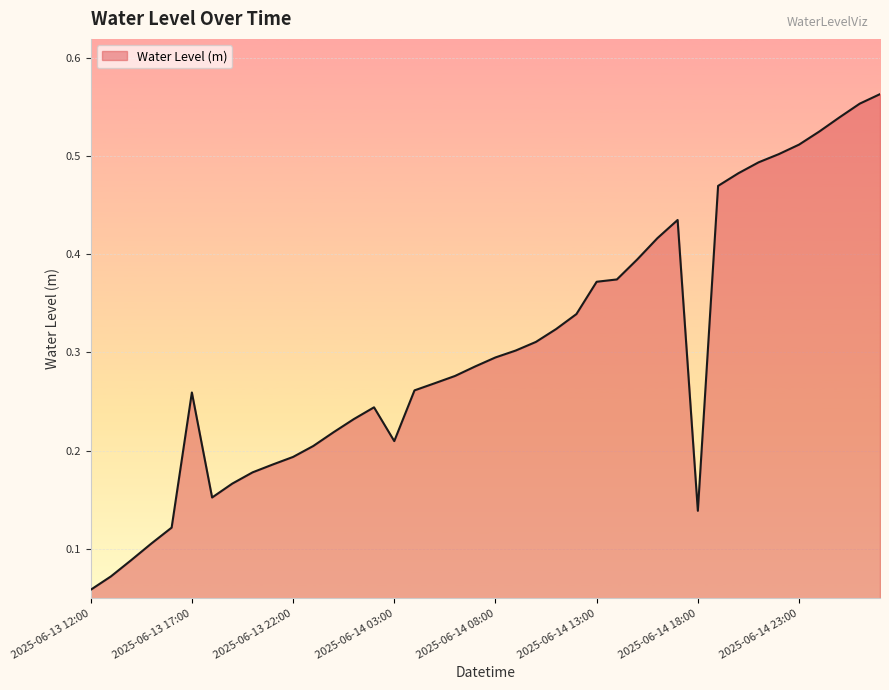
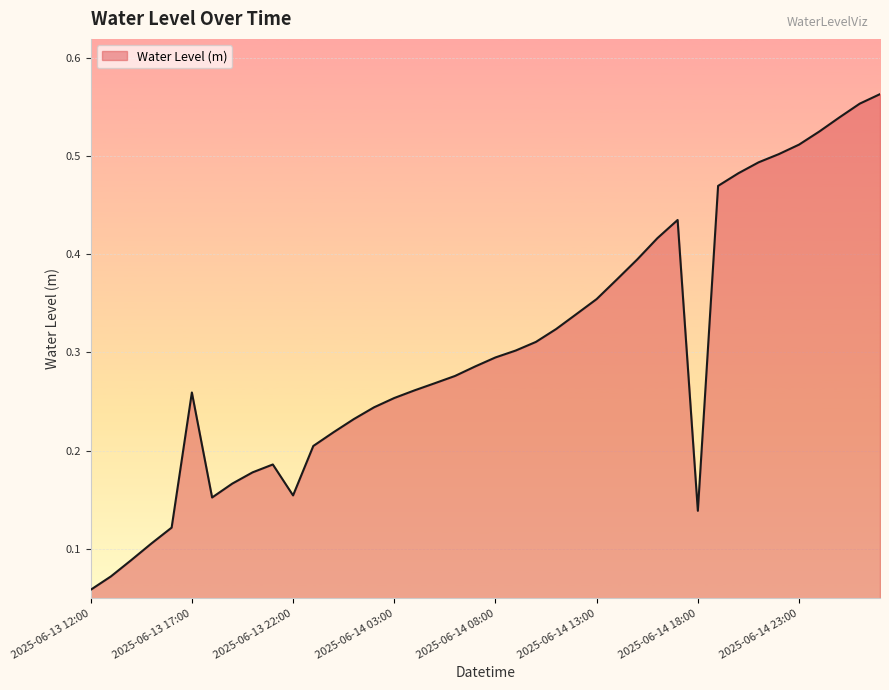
2025-06-13 22:00: 0.19 -> 0.15
2025-06-14 03:00: 0.21 -> 0.25
2025-06-14 13:00: 0.37 -> 0.35
